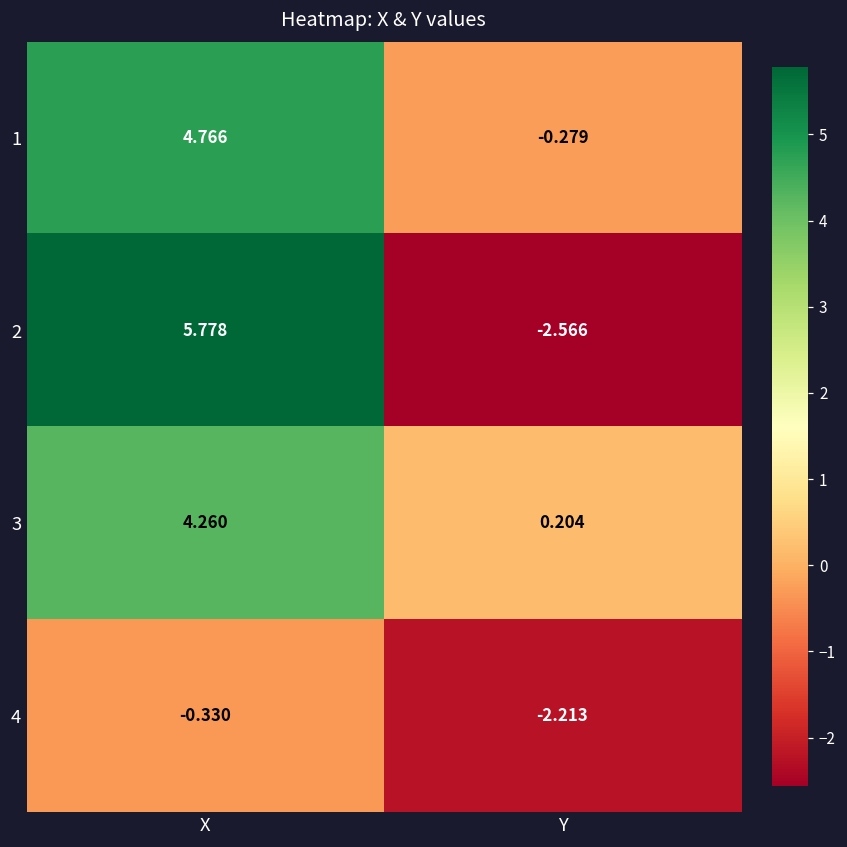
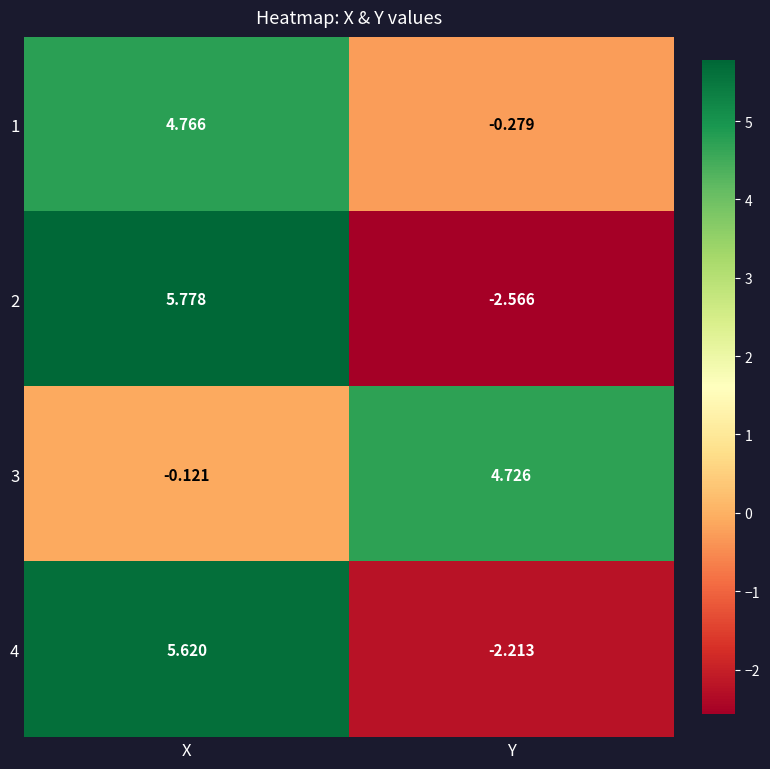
3, X: 4.260 -> -0.121
3, Y: 0.204 -> 4.726
4, X: -0.330 -> 5.620
